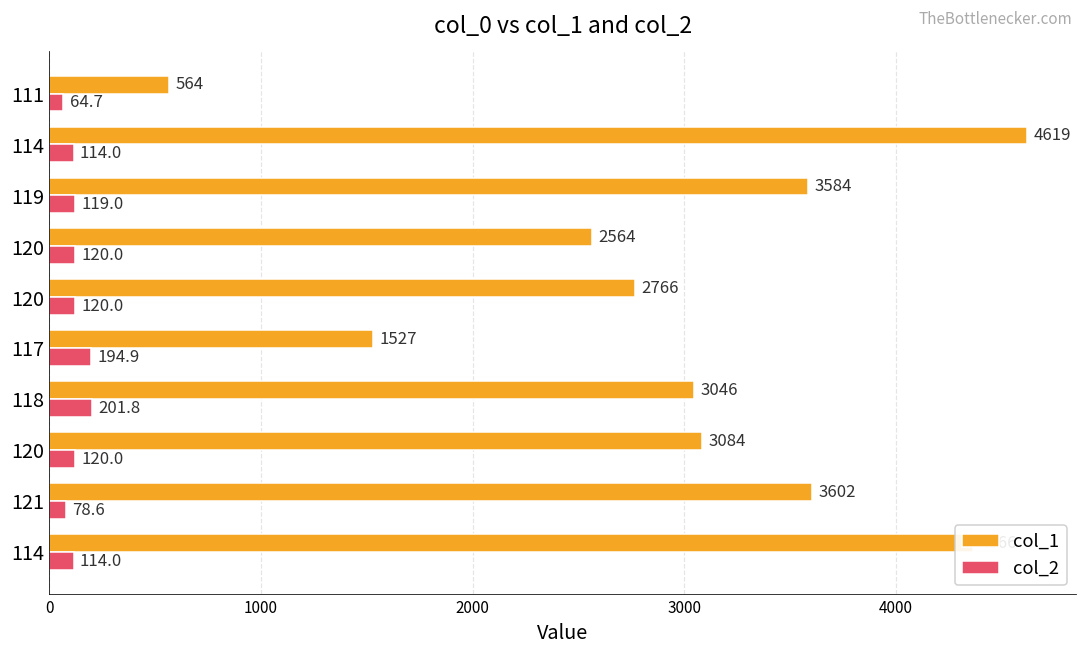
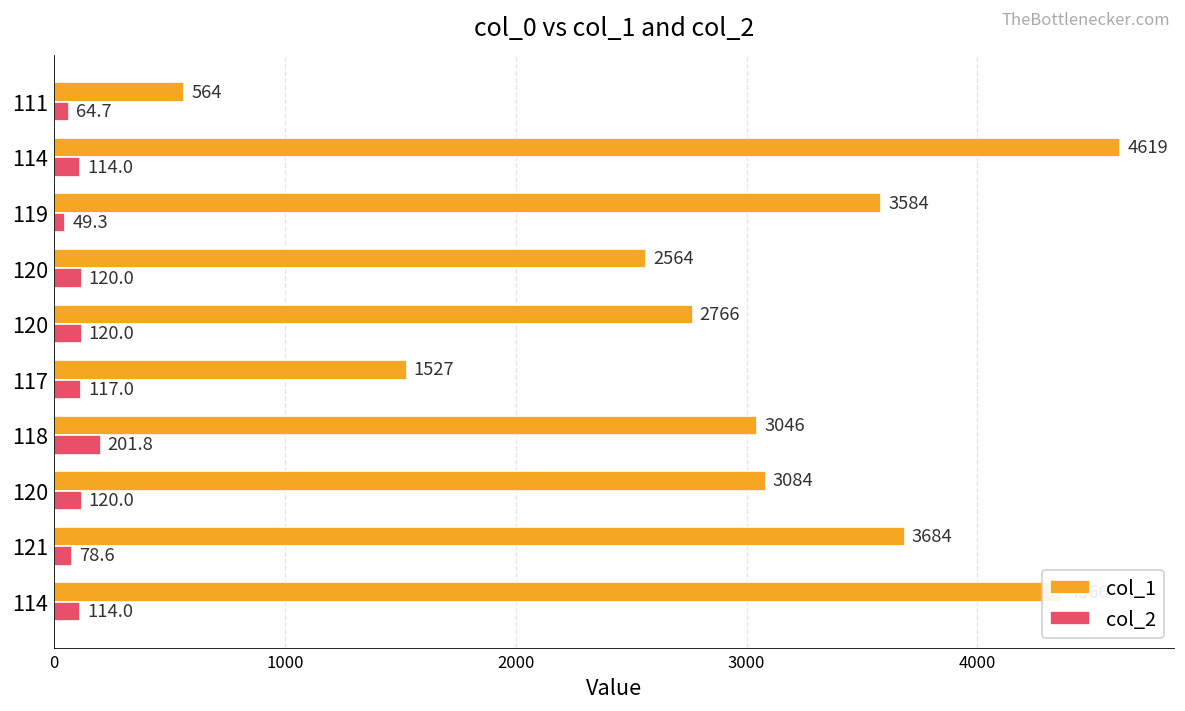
col_2, 119: 119.0 -> 49.3
col_2, 117: 194.9 -> 117.0
col_1, 121: 3602 -> 3684
